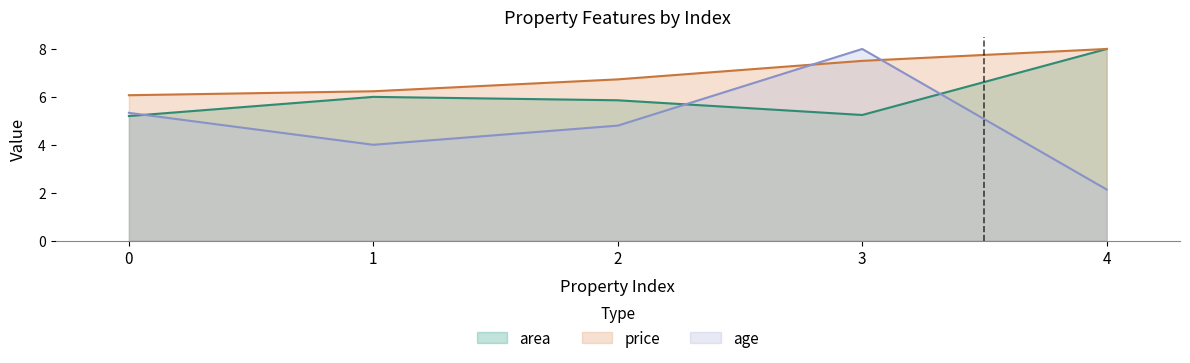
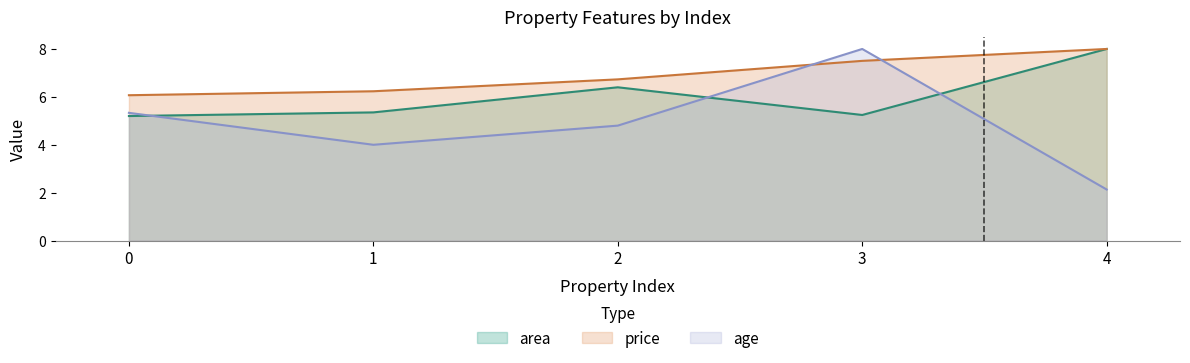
area, 1: 6.0 -> 5.4
area, 2: 5.9 -> 6.4
